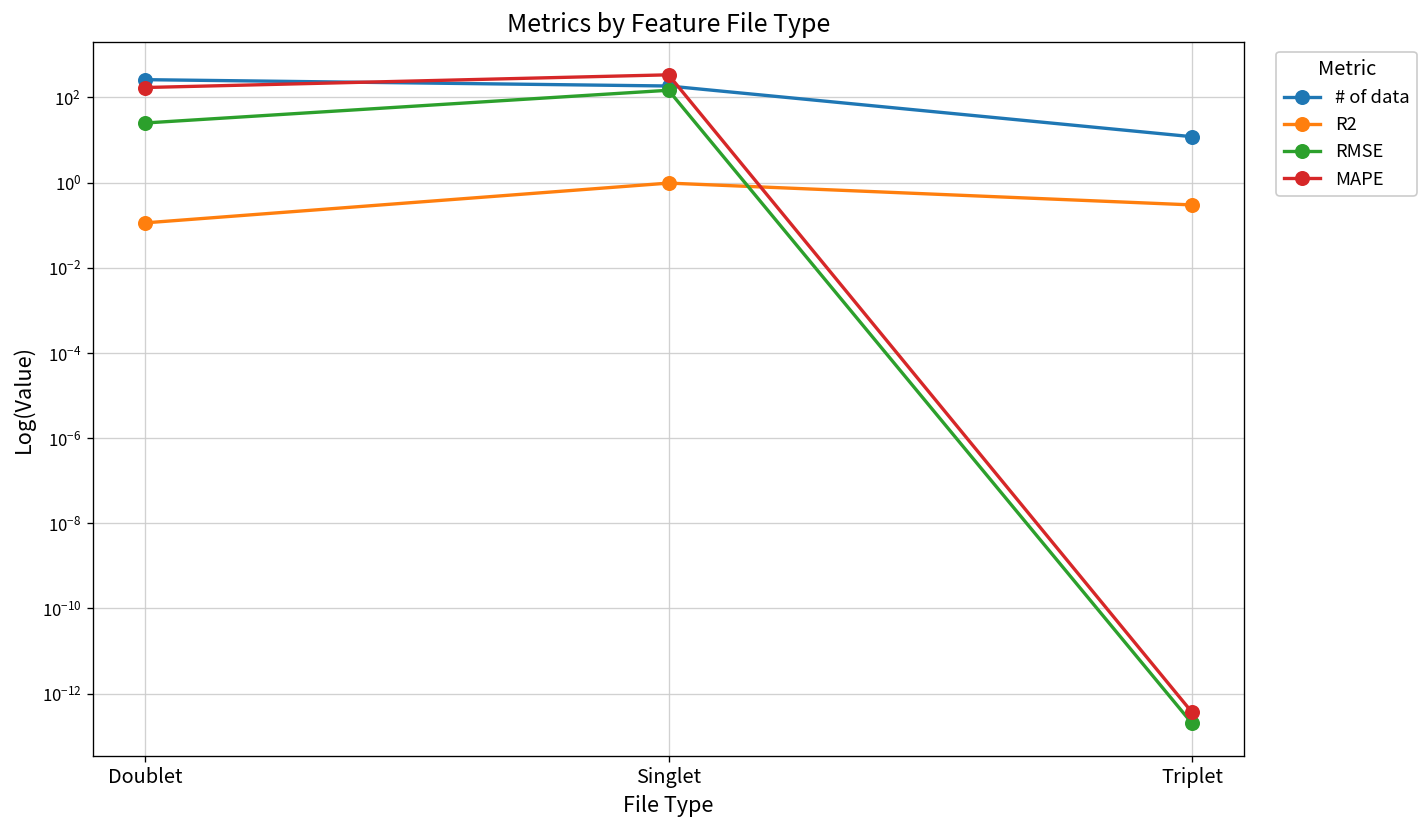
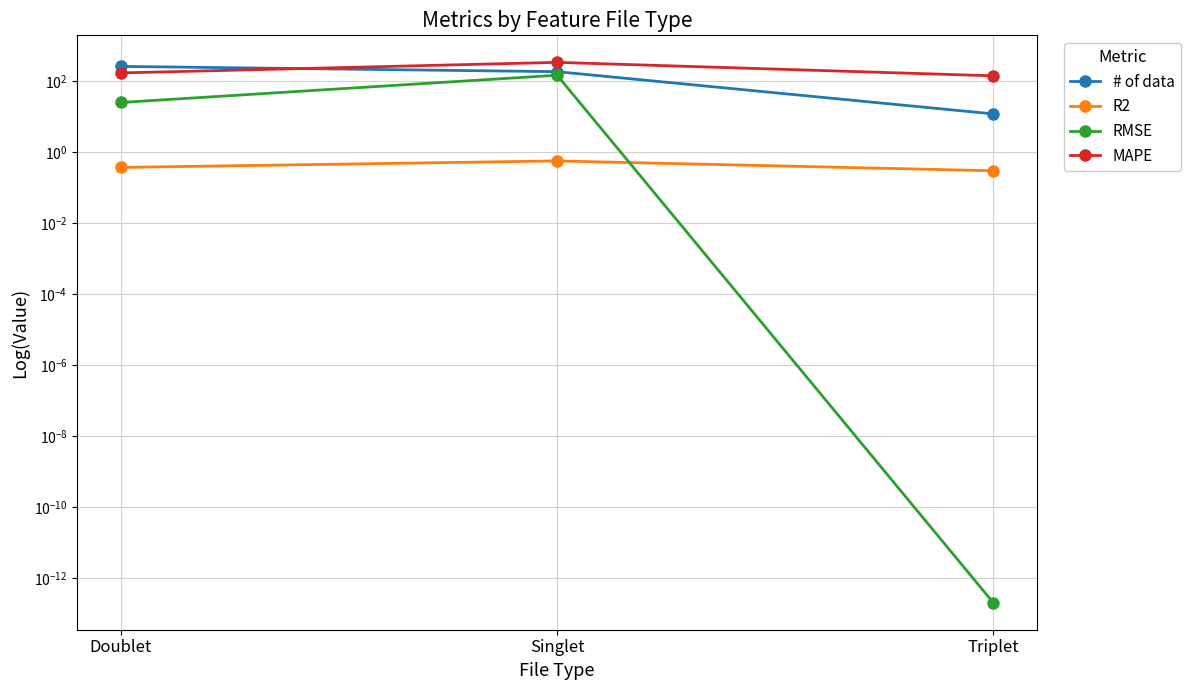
R2, Doublet: 0.11 -> 0.4
R2, Singlet: 1.0 -> 0.6
MAPE, Triplet: 0 -> 140
